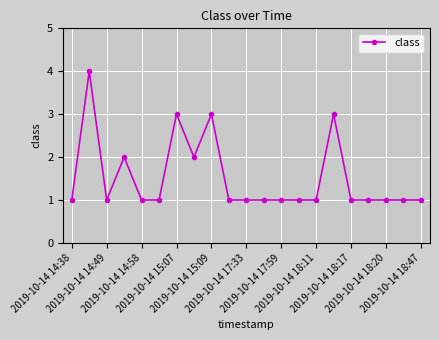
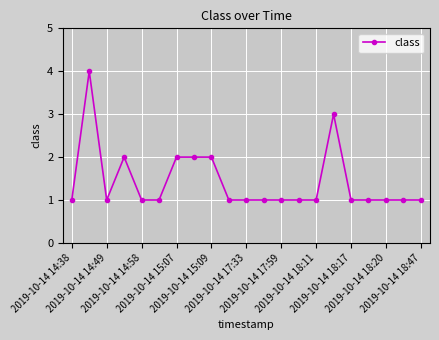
2019-10-14 15:07: 3 -> 2
2019-10-14 15:09: 3 -> 2
